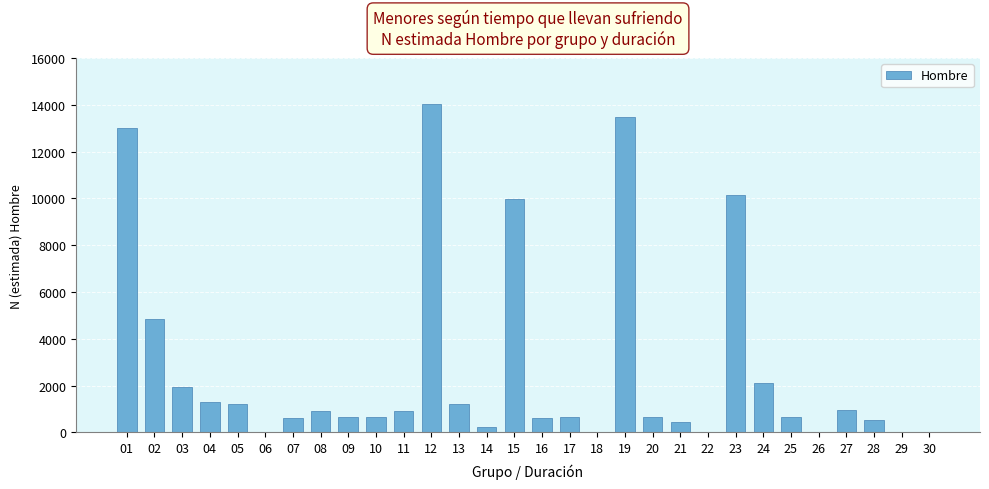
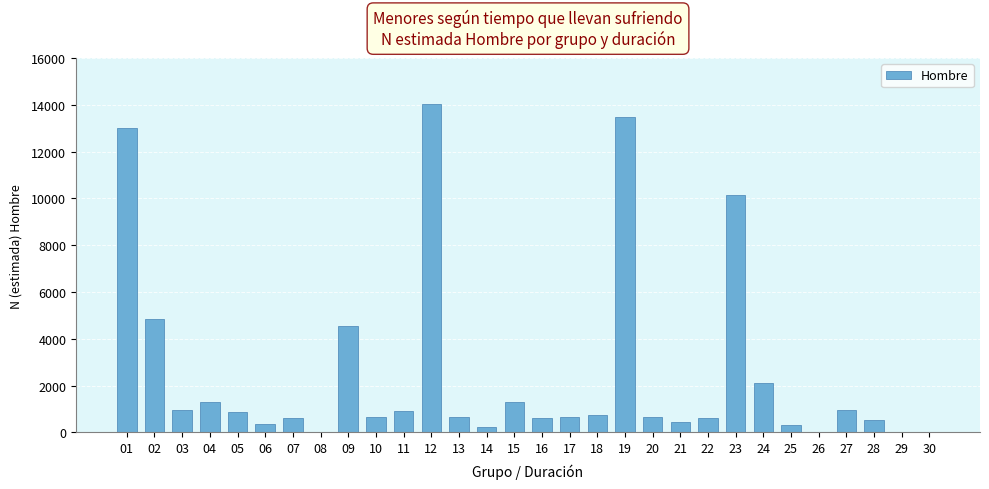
03: 2000 -> 1000
05: 1200 -> 900
06: 0 -> 300
08: 900 -> 0
09: 700 -> 4600
13: 1200 -> 700
15: 10000 -> 1300
18: 0 -> 800
22: 0 -> 600
25: 700 -> 300
